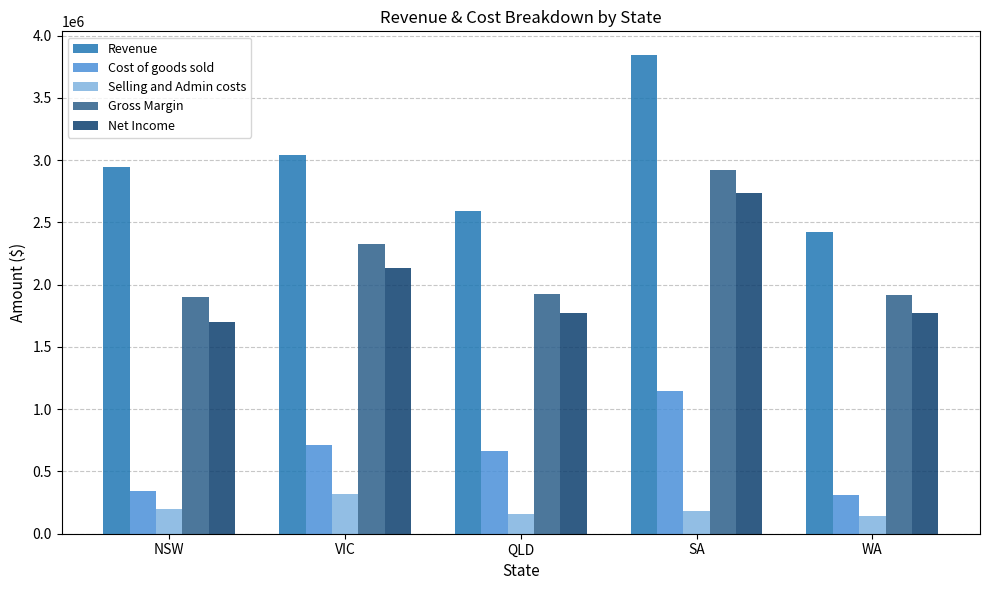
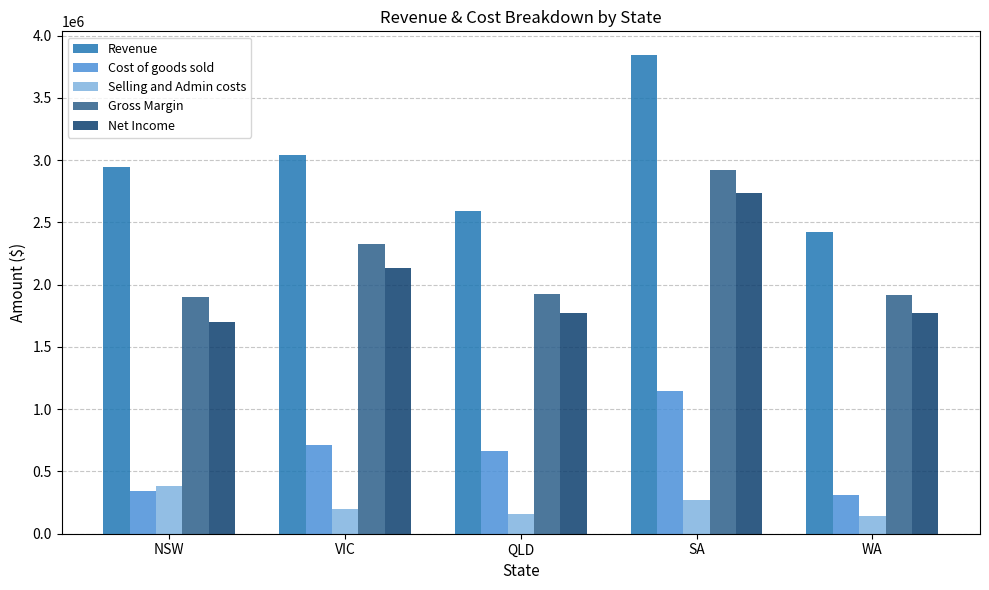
Selling and Admin costs, NSW: 200000 -> 380000
Selling and Admin costs, VIC: 320000 -> 200000
Selling and Admin costs, SA: 190000 -> 270000
